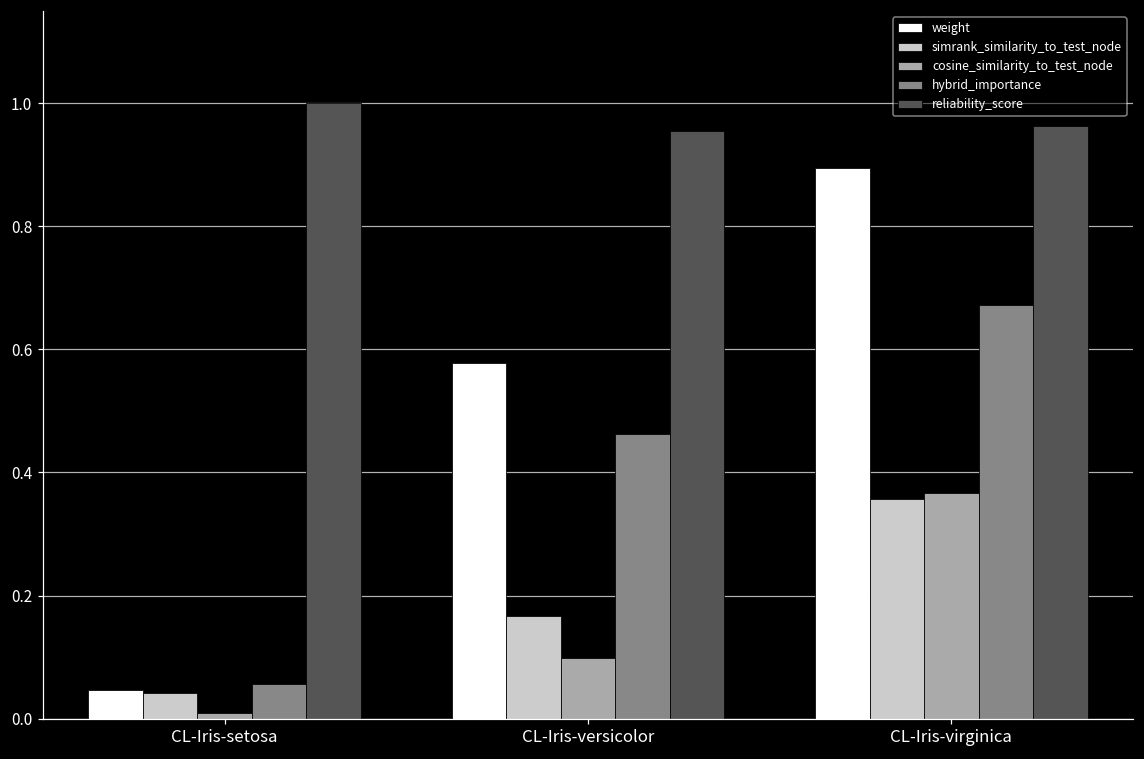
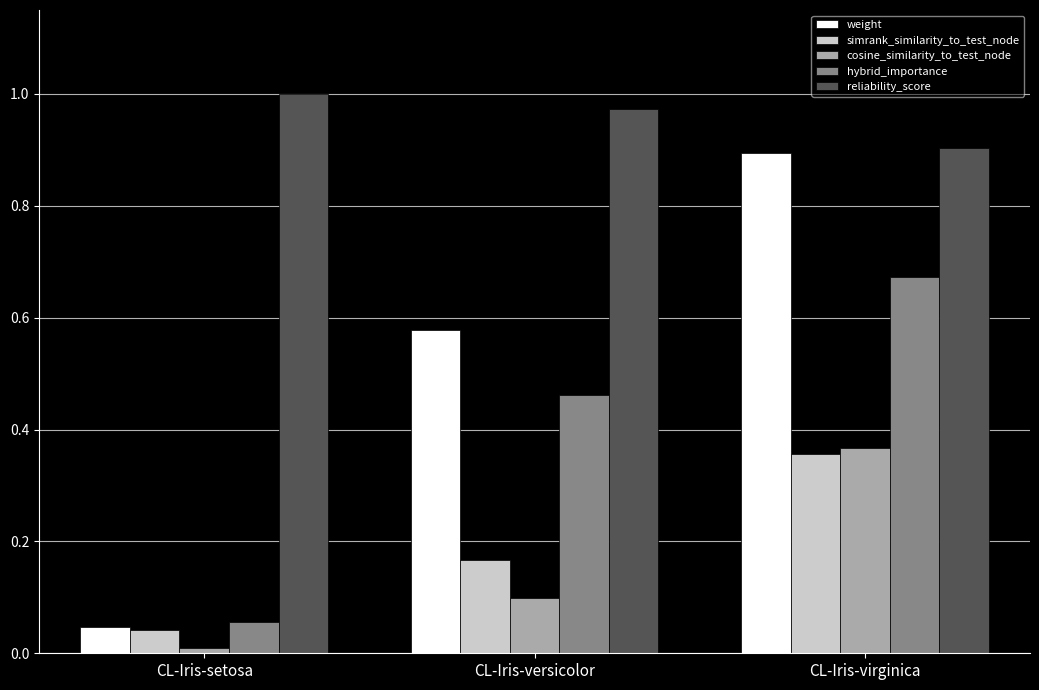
reliability_score, CL-Iris-versicolor: 0.96 -> 0.97
reliability_score, CL-Iris-virginica: 0.96 -> 0.90
